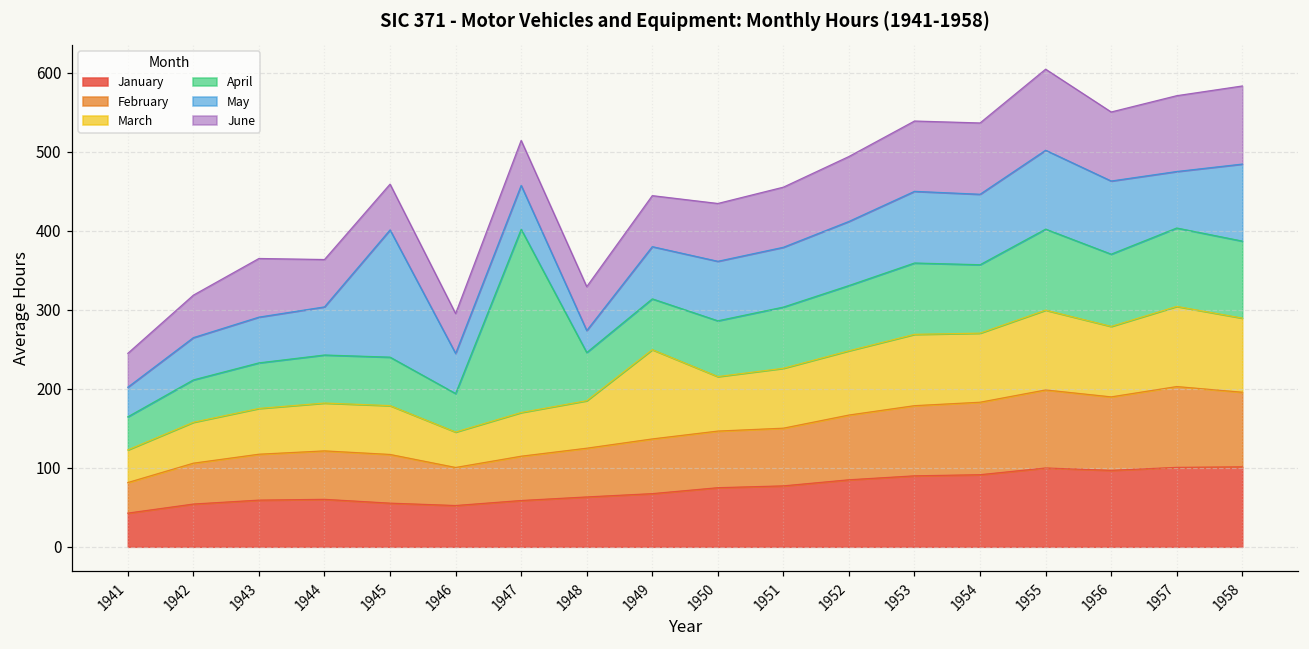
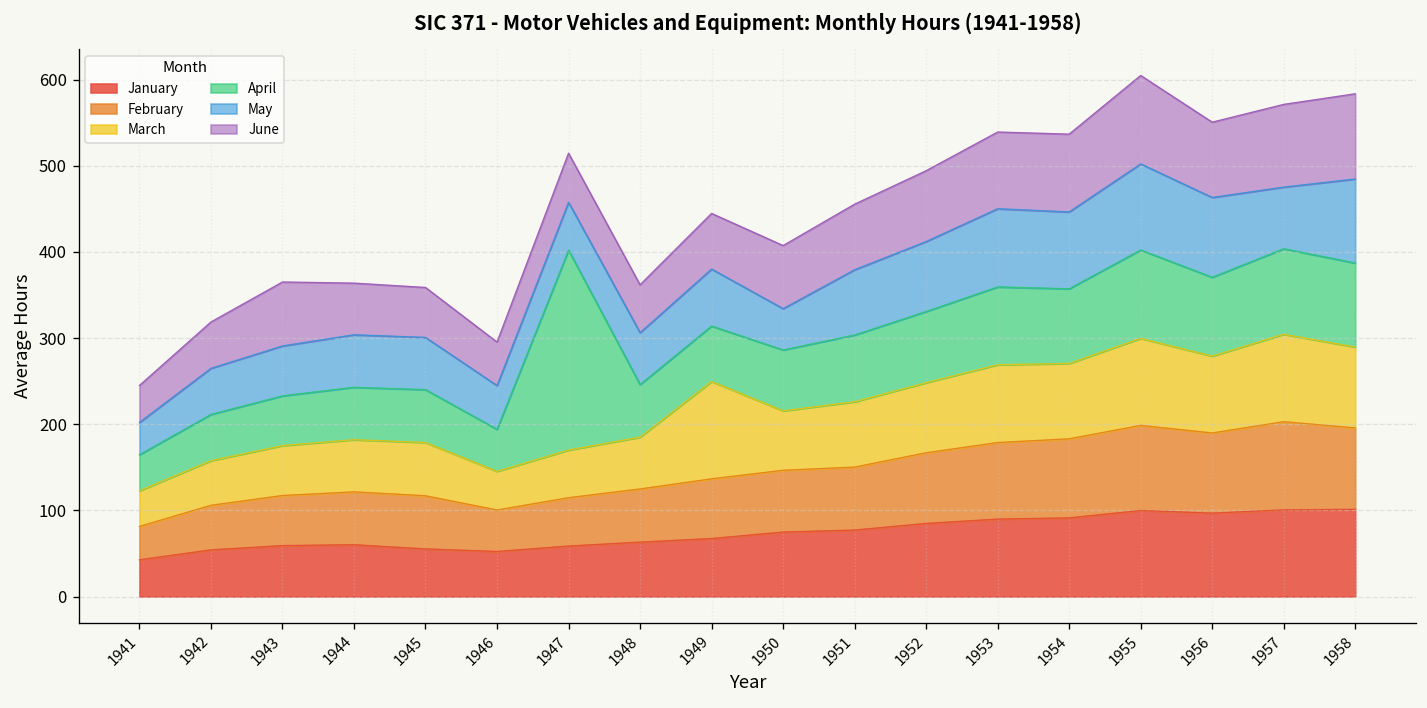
May, 1945: 160 -> 60
May, 1948: 30 -> 60
May, 1950: 80 -> 50
